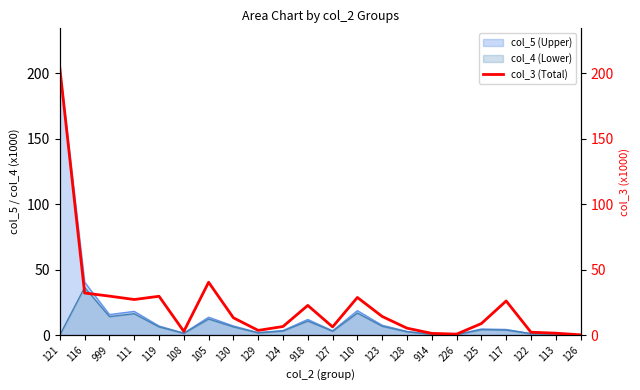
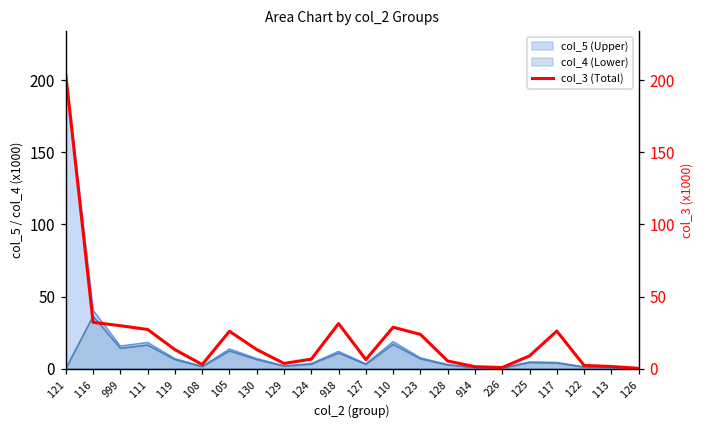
col_3 (Total), 119: 30 -> 13
col_3 (Total), 105: 40 -> 26
col_3 (Total), 918: 23 -> 31
col_3 (Total), 123: 14 -> 24
